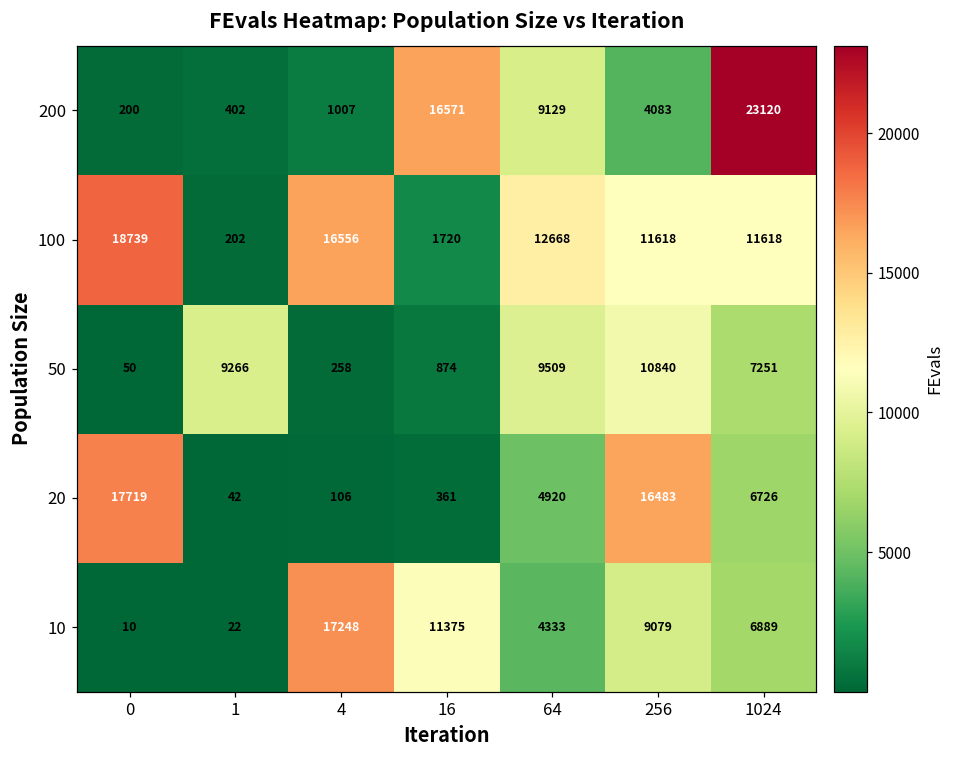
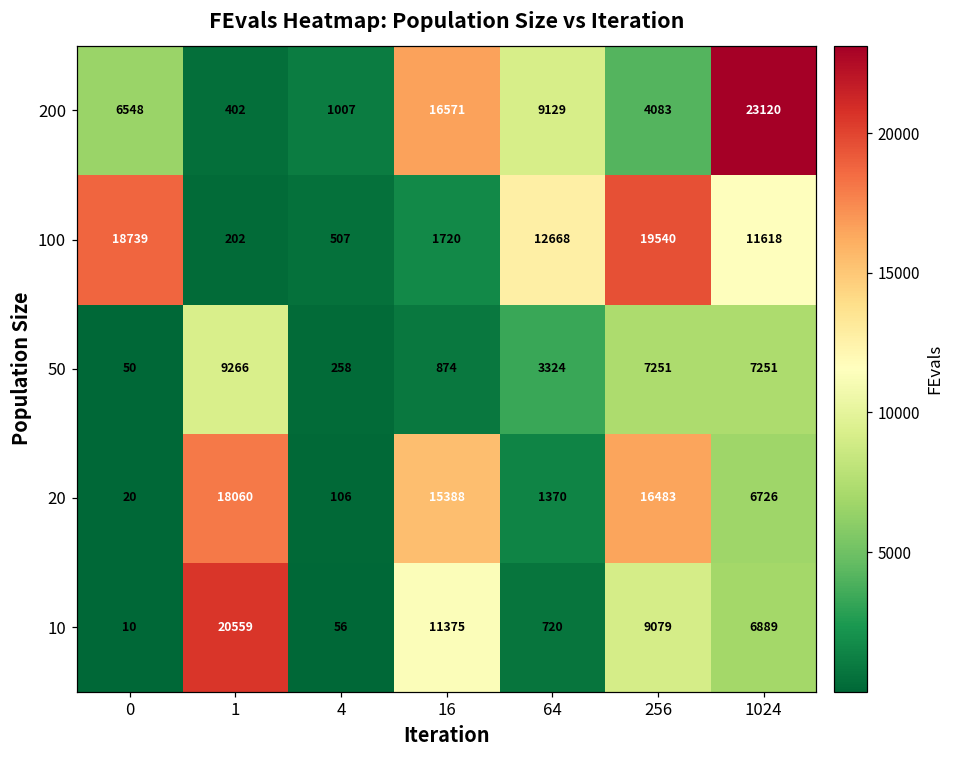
200, 0: 200 -> 6548
100, 4: 16556 -> 507
100, 256: 11618 -> 19540
50, 64: 9509 -> 3324
50, 256: 10840 -> 7251
20, 0: 17719 -> 20
20, 1: 42 -> 18060
20, 16: 361 -> 15388
20, 64: 4920 -> 1370
10, 1: 22 -> 20559
10, 4: 17248 -> 56
10, 64: 4333 -> 720
